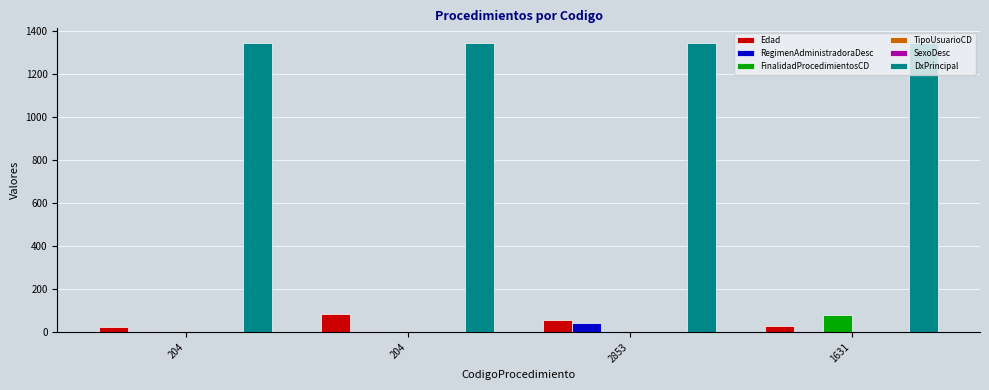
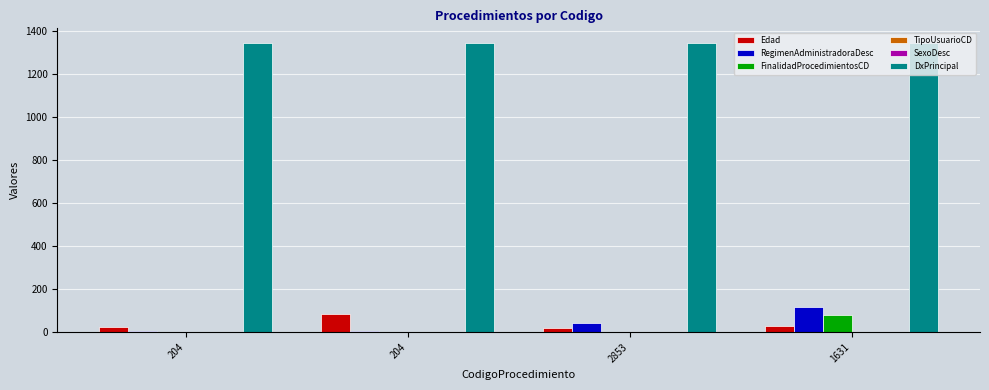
Edad, 2853: 60 -> 20
RegimenAdministradoraDesc, 1631: 0 -> 120
